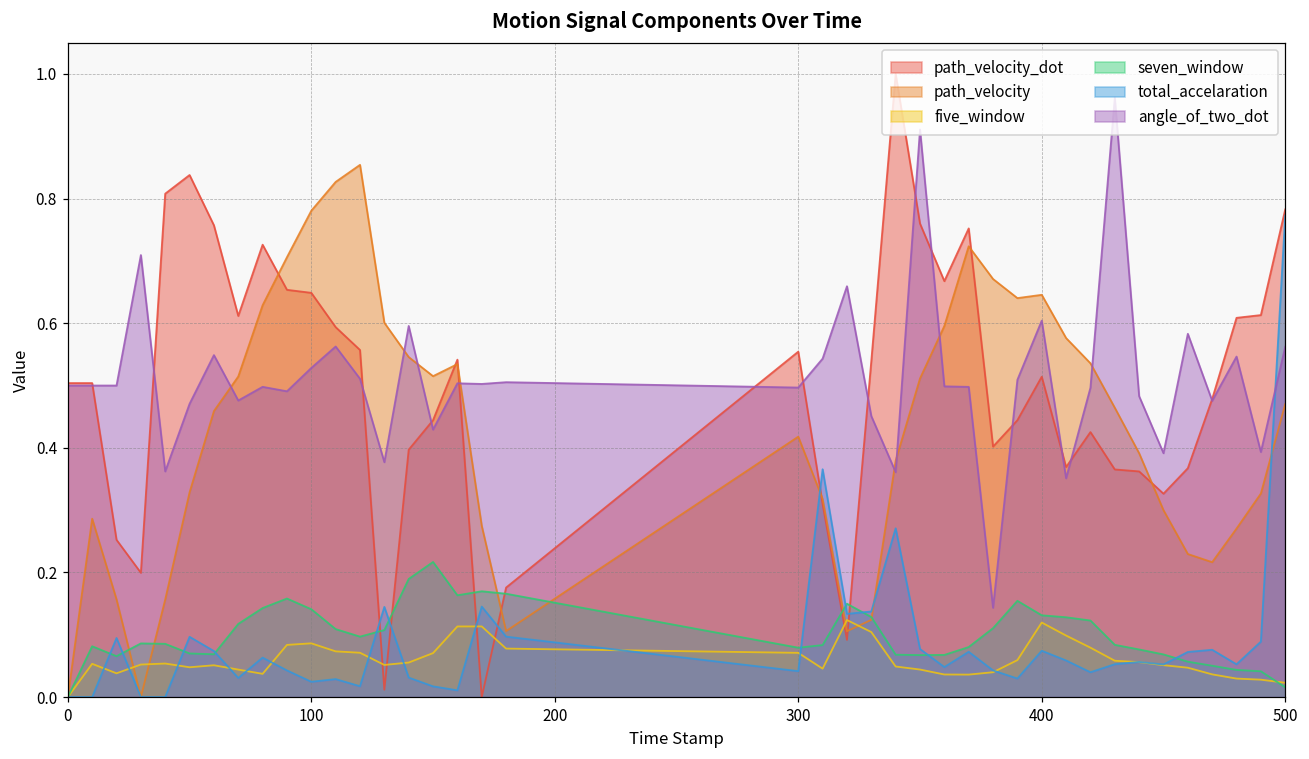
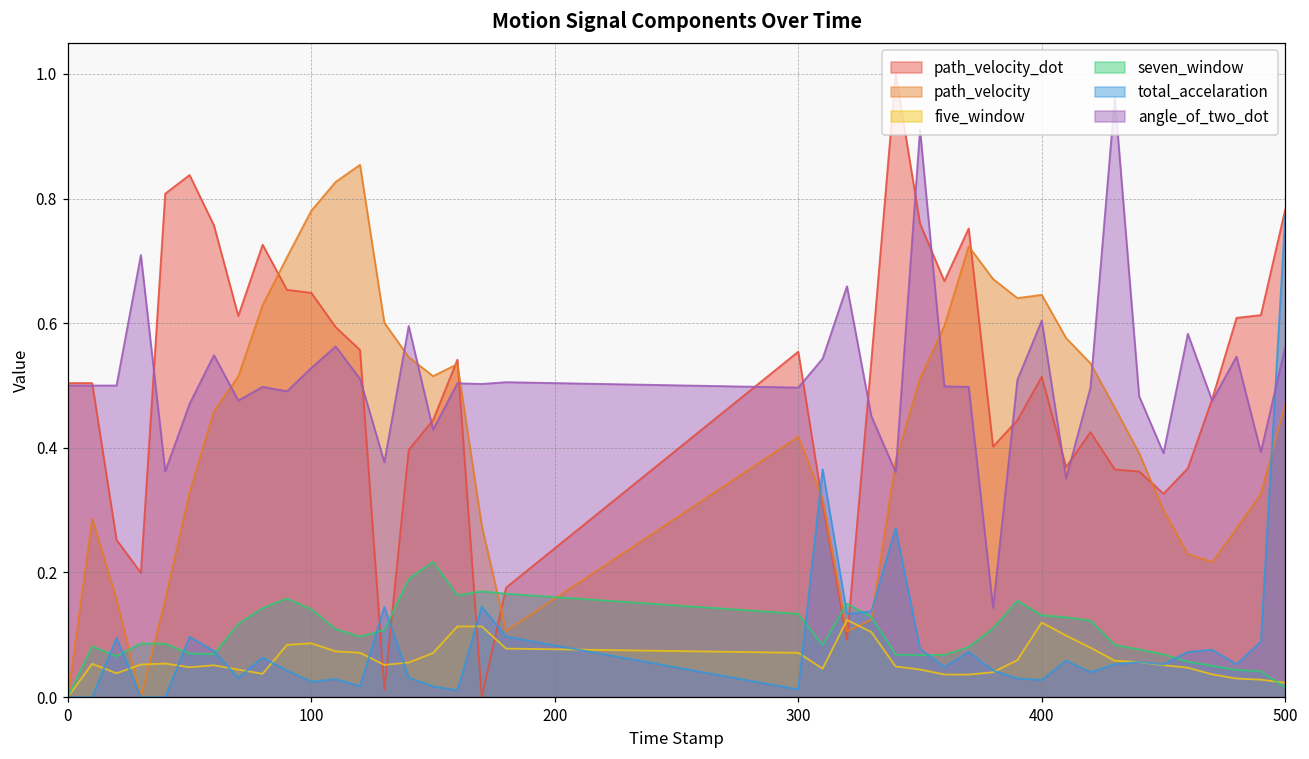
seven_window, 300: 0.08 -> 0.13
total_accelaration, 300: 0.04 -> 0.01
total_accelaration, 400: 0.07 -> 0.03
